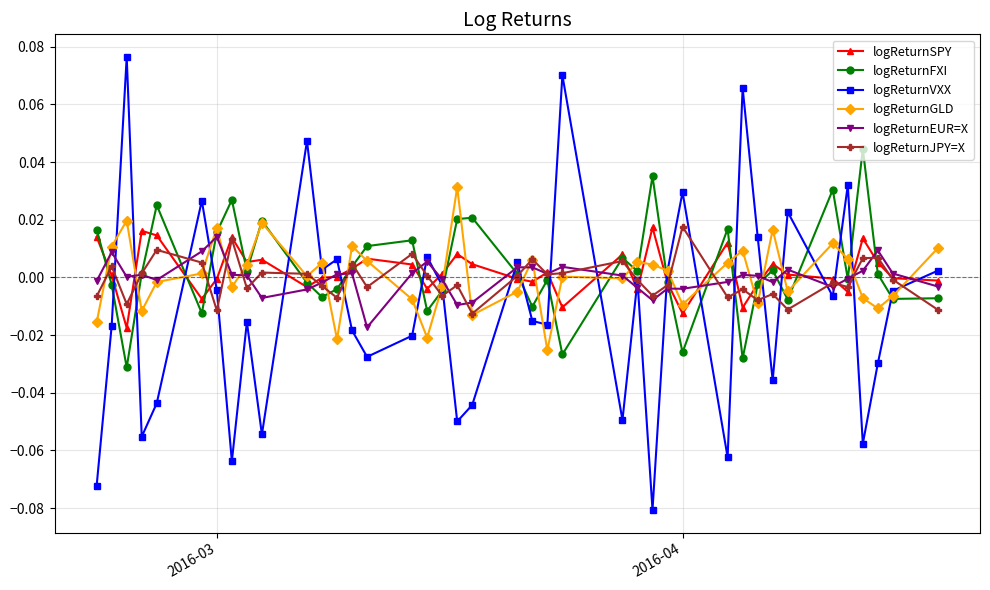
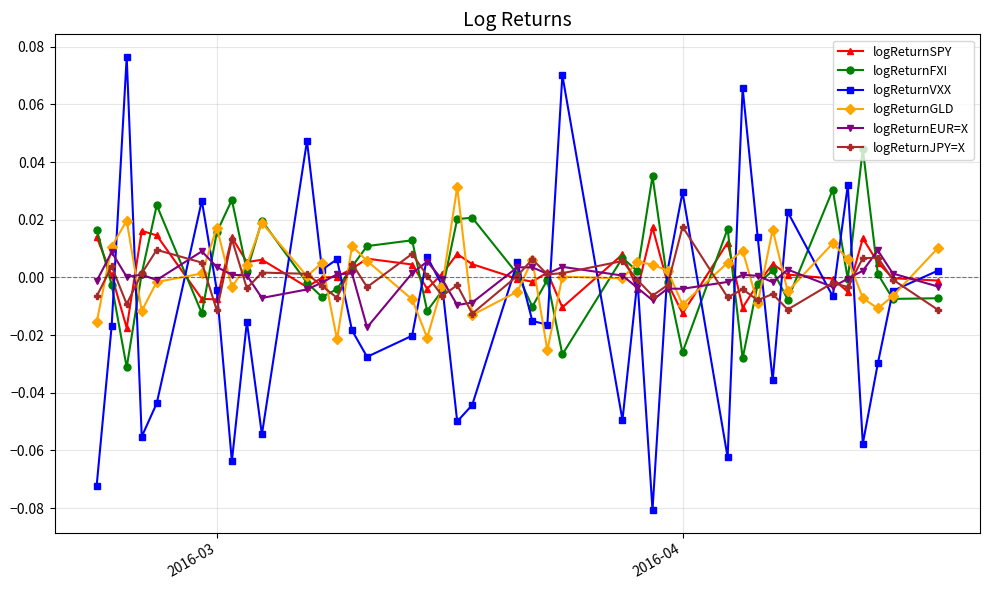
logReturnSPY, 2016-03: -0.001 -> -0.008
logReturnEUR=X, 2016-03: 0.014 -> 0.004
